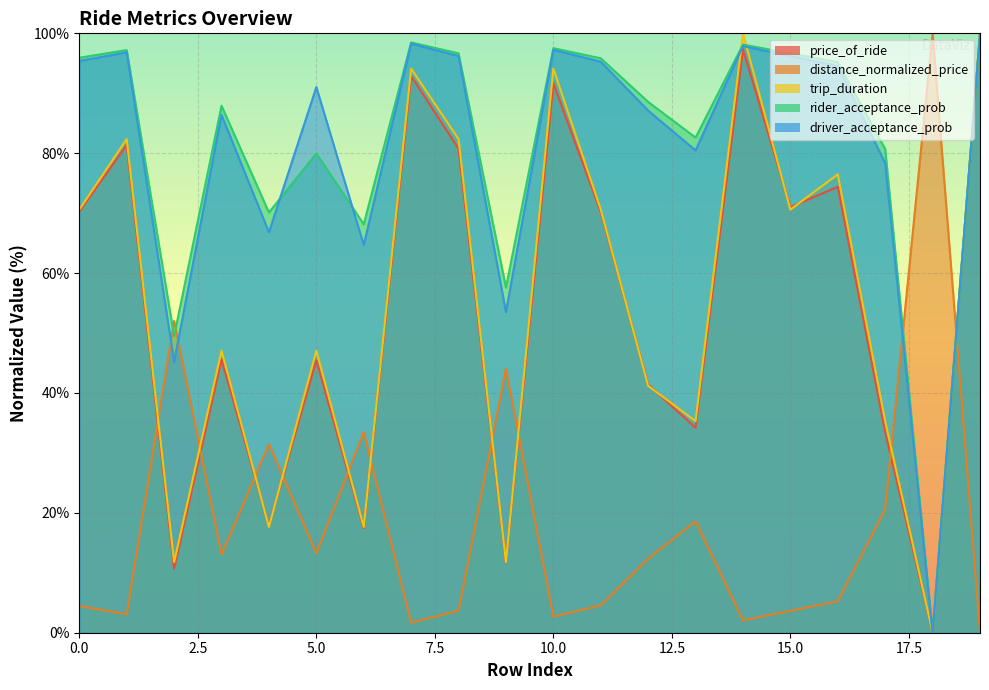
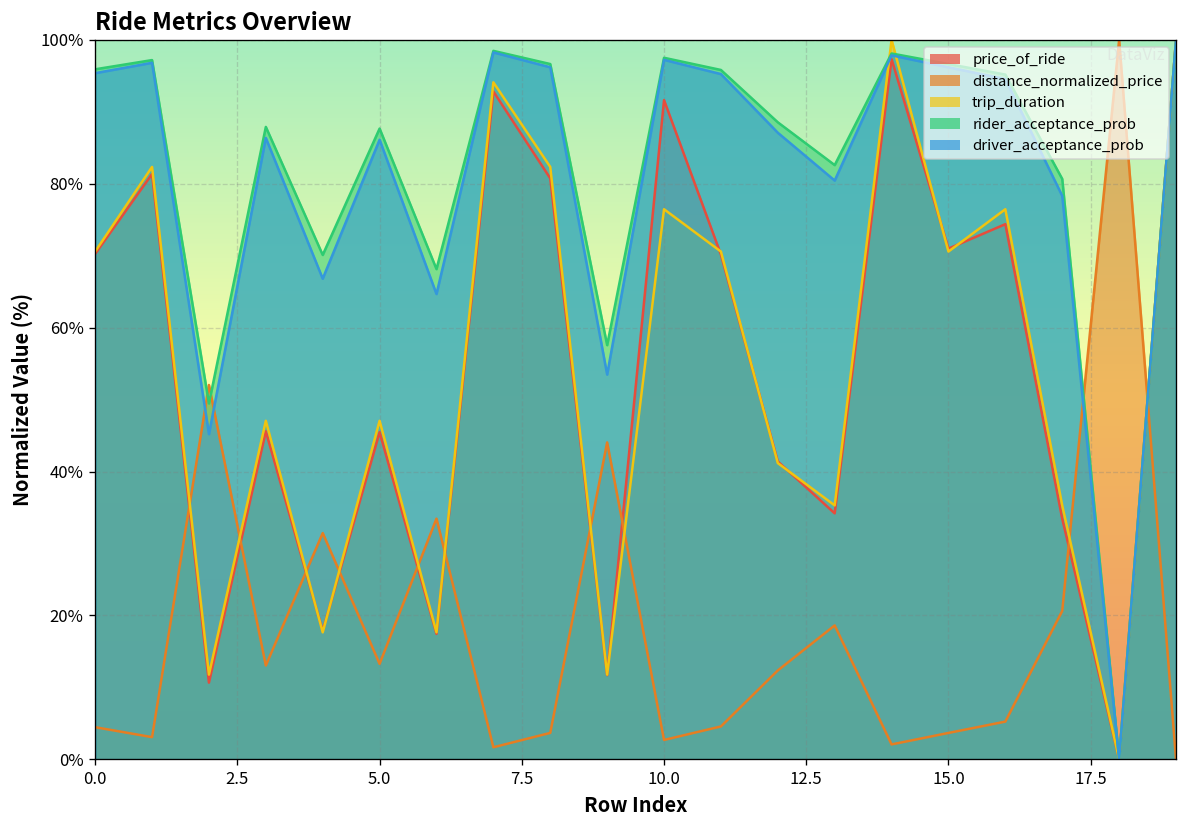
rider_acceptance_prob, 5.0: 80% -> 88%
driver_acceptance_prob, 5.0: 91% -> 86%
trip_duration, 10.0: 94% -> 76%
